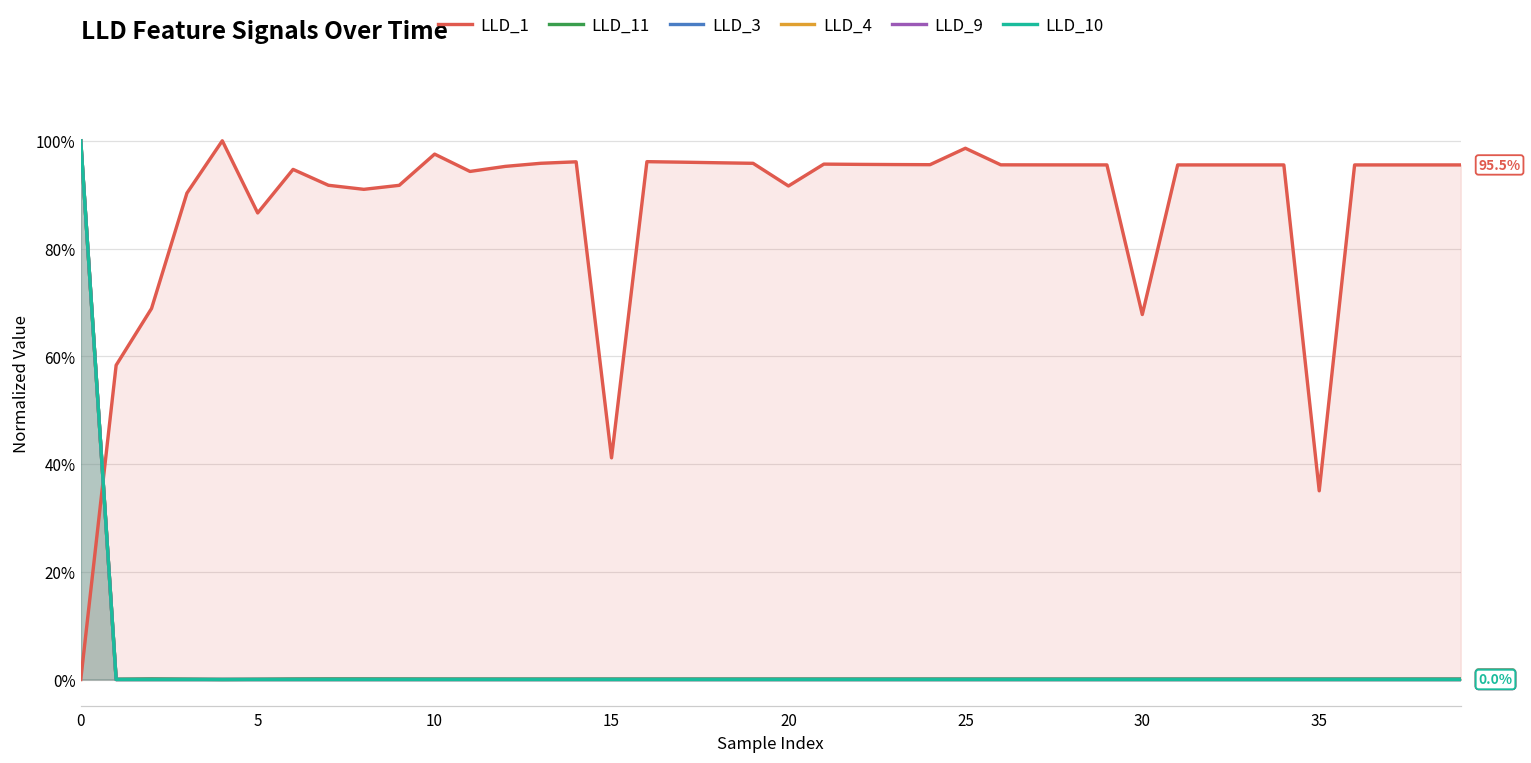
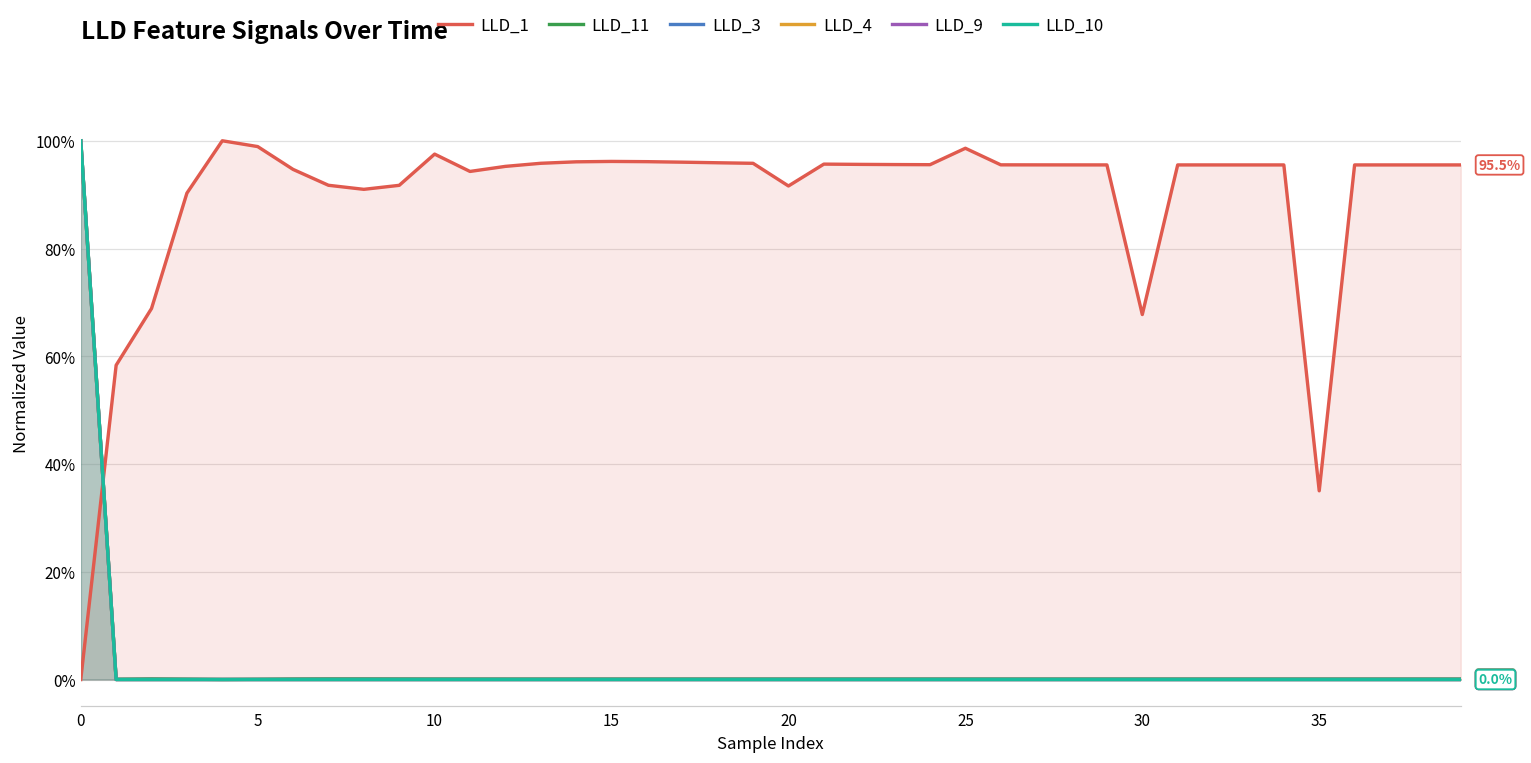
LLD_1, 5: 87% -> 99%
LLD_1, 15: 41% -> 96%
